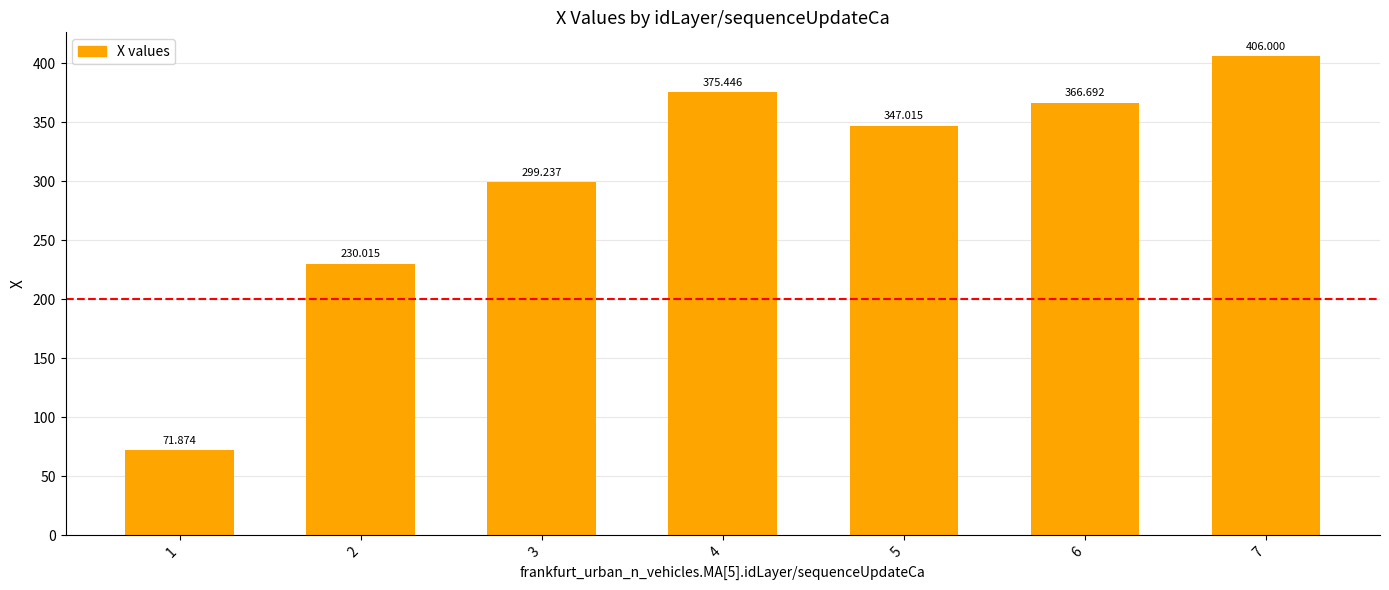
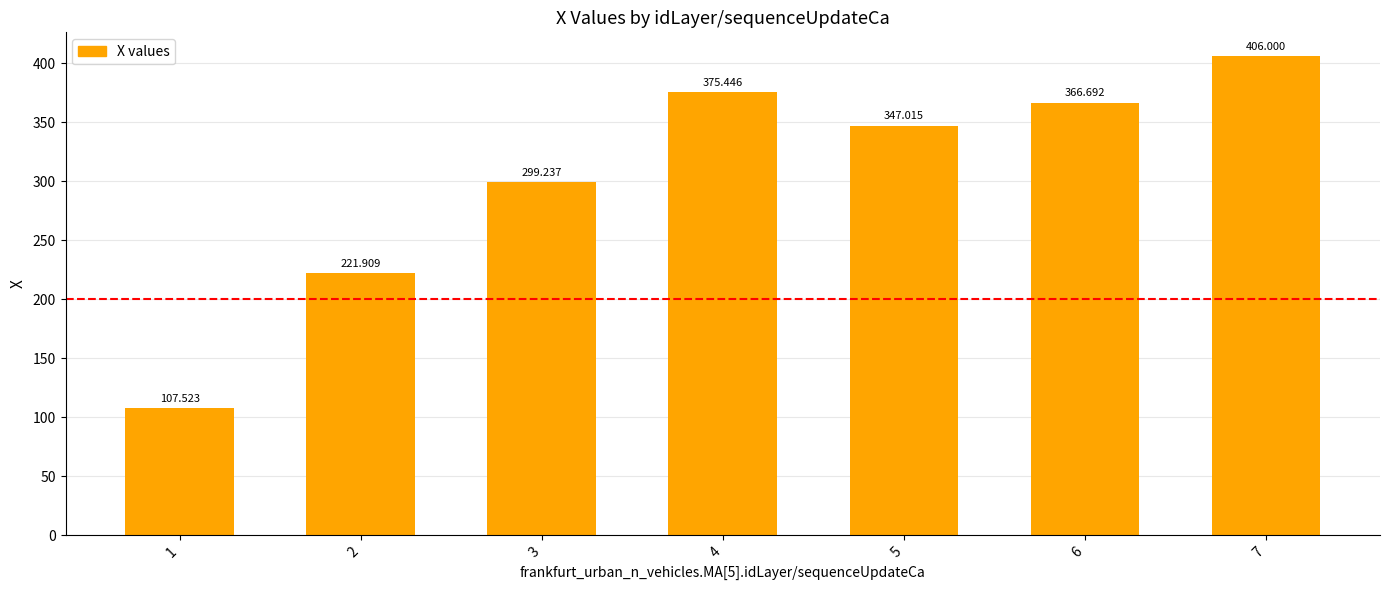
1: 71.874 -> 107.523
2: 230.015 -> 221.909
